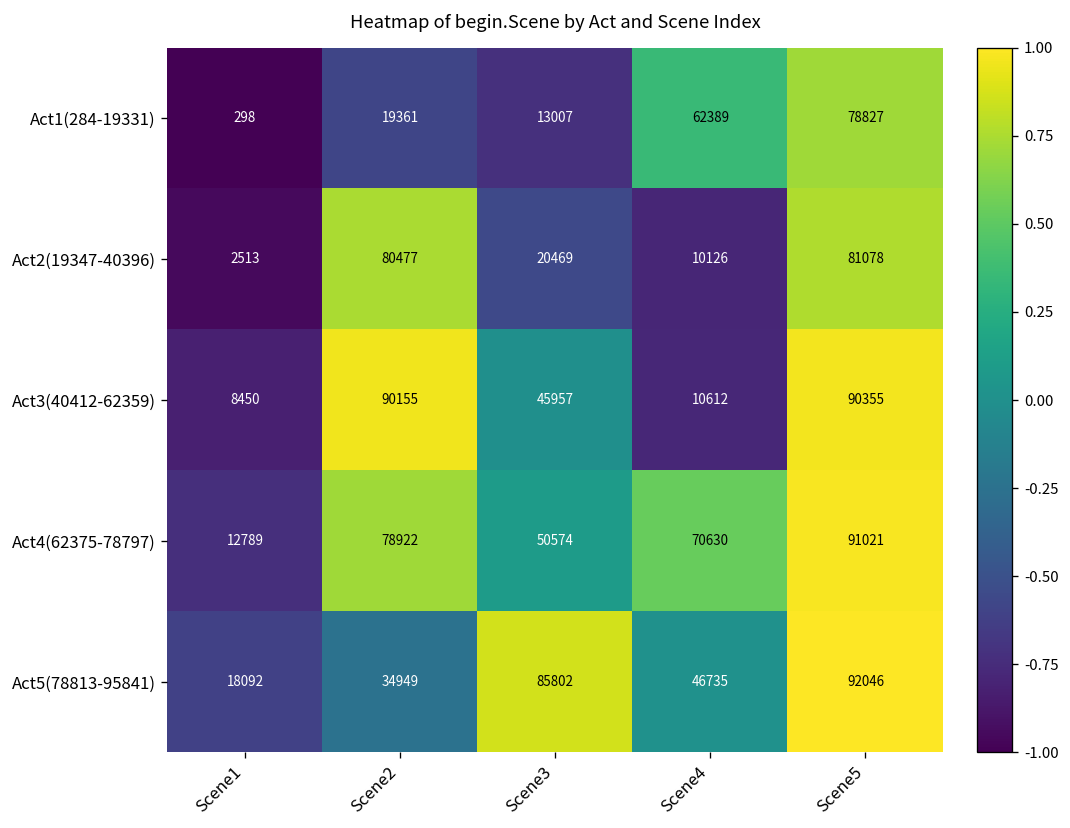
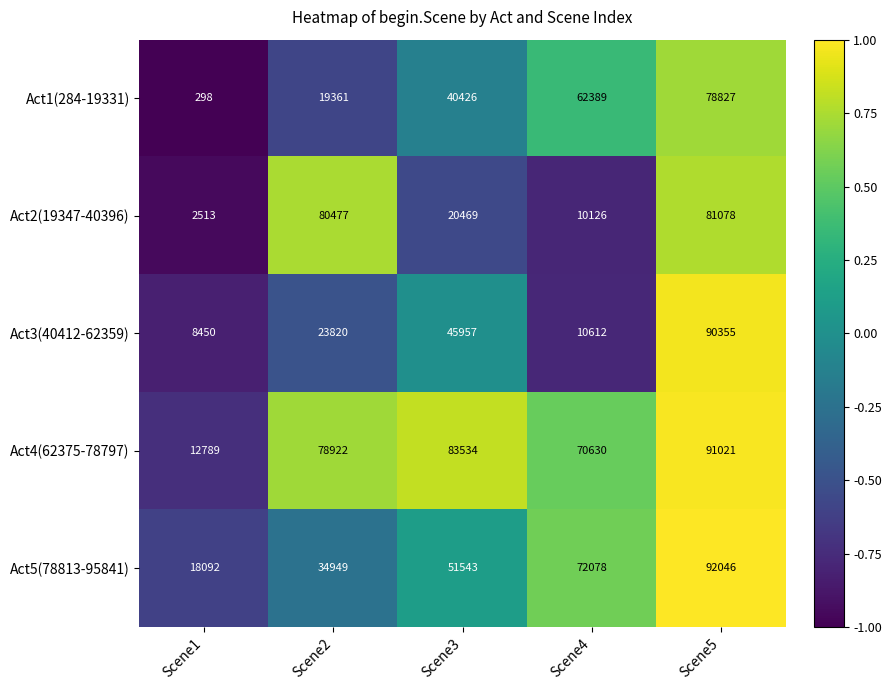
Act1(284-19331), Scene3: 13007 -> 40426
Act3(40412-62359), Scene2: 90155 -> 23820
Act4(62375-78797), Scene3: 50574 -> 83534
Act5(78813-95841), Scene3: 85802 -> 51543
Act5(78813-95841), Scene4: 46735 -> 72078
